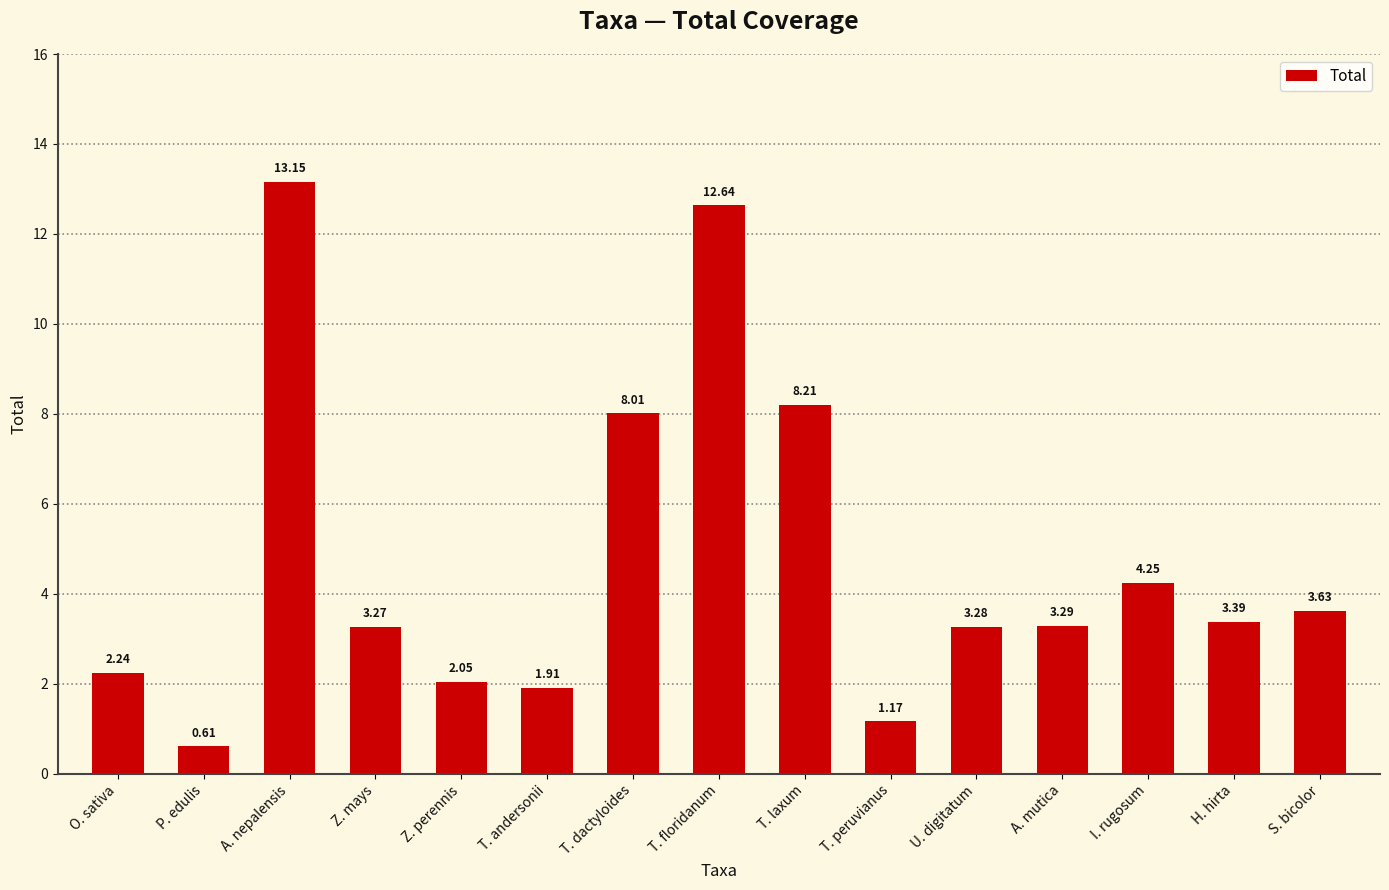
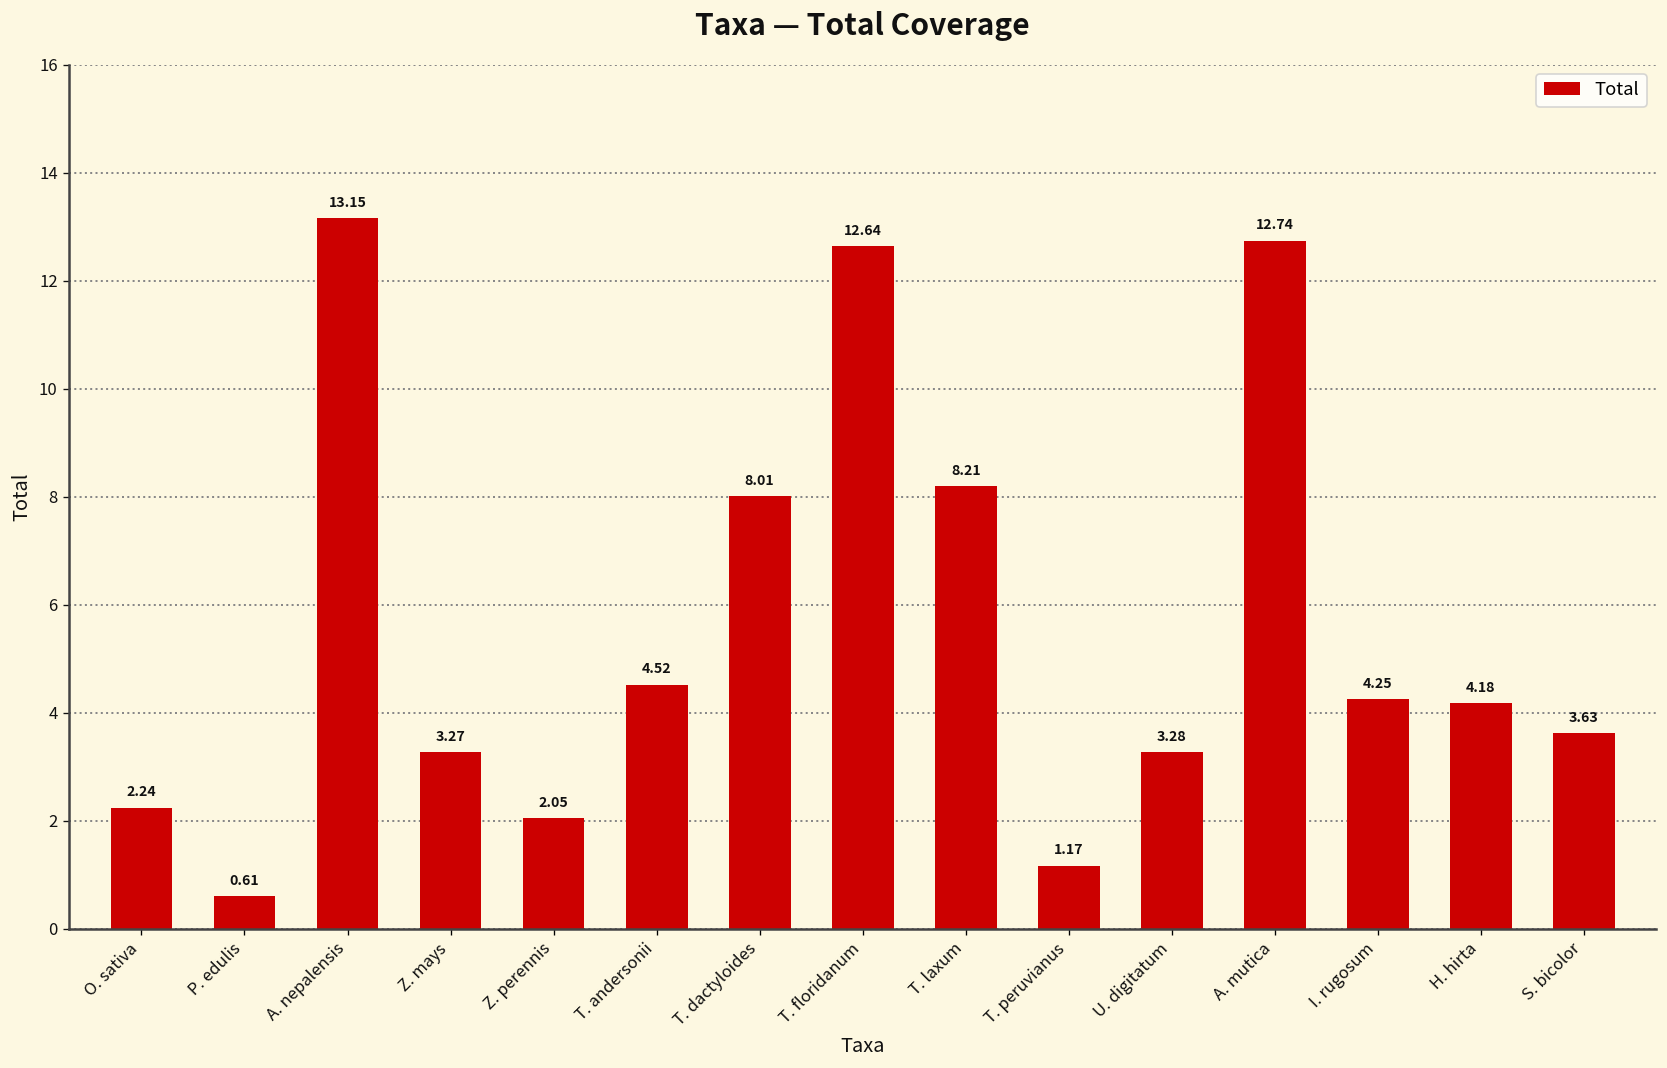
T. andersonii: 1.91 -> 4.52
A. mutica: 3.29 -> 12.74
H. hirta: 3.39 -> 4.18
